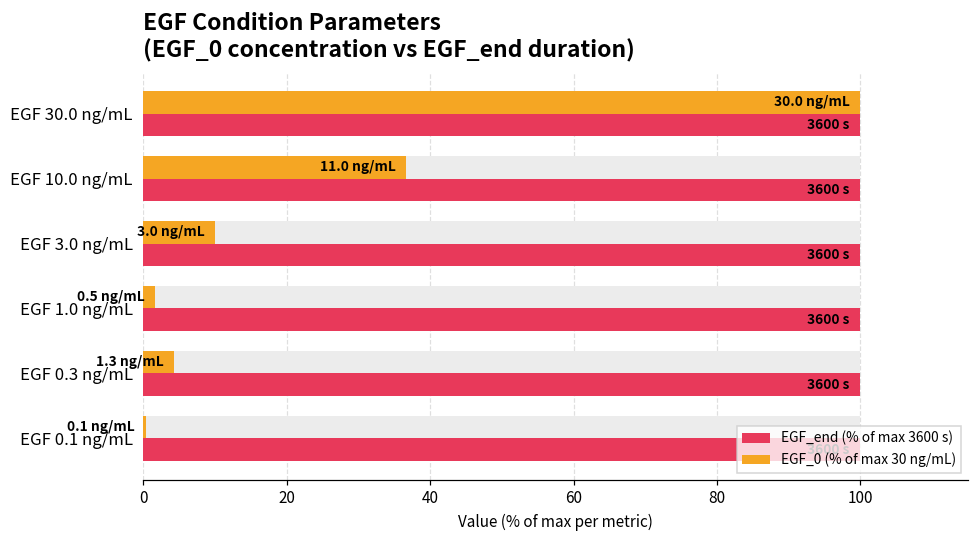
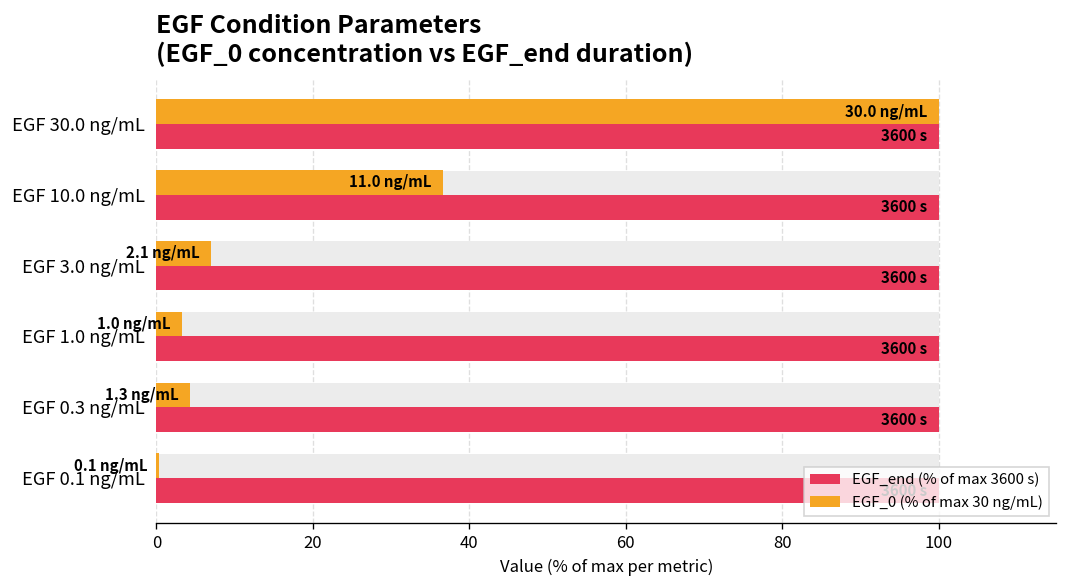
EGF_0 (% of max 30 ng/mL), EGF 3.0 ng/mL: 3.0 -> 2.1
EGF_0 (% of max 30 ng/mL), EGF 1.0 ng/mL: 0.5 -> 1.0
